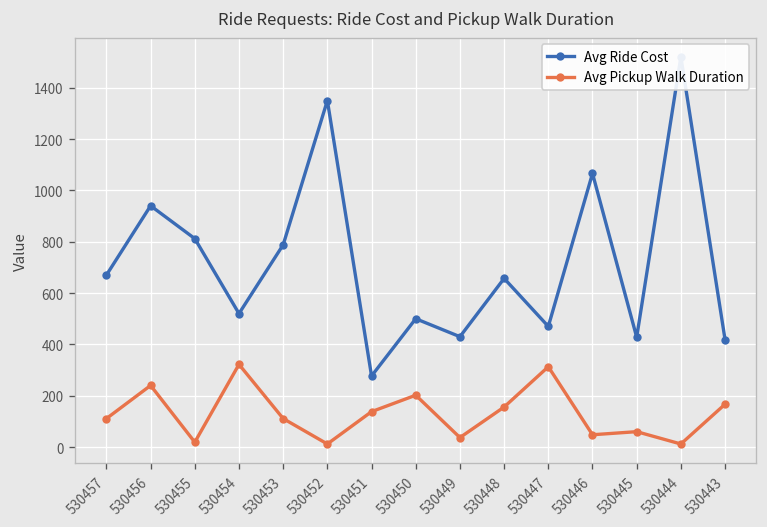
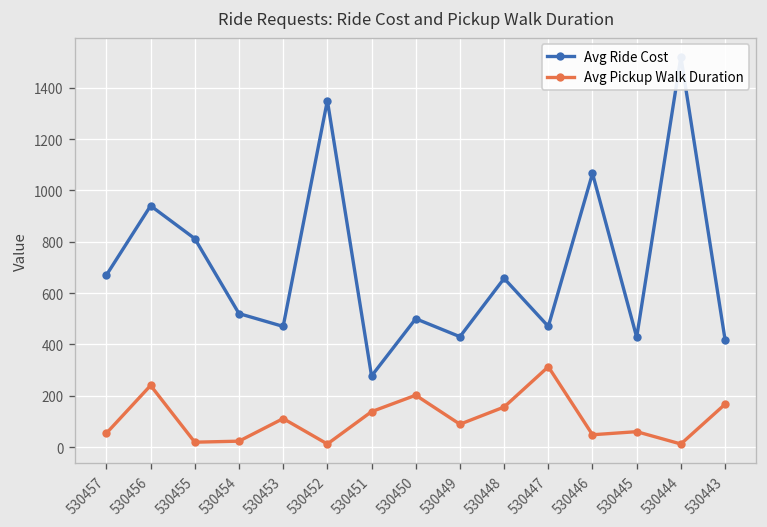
Avg Pickup Walk Duration, 530457: 110 -> 50
Avg Pickup Walk Duration, 530454: 320 -> 20
Avg Ride Cost, 530453: 790 -> 470
Avg Pickup Walk Duration, 530449: 40 -> 90
